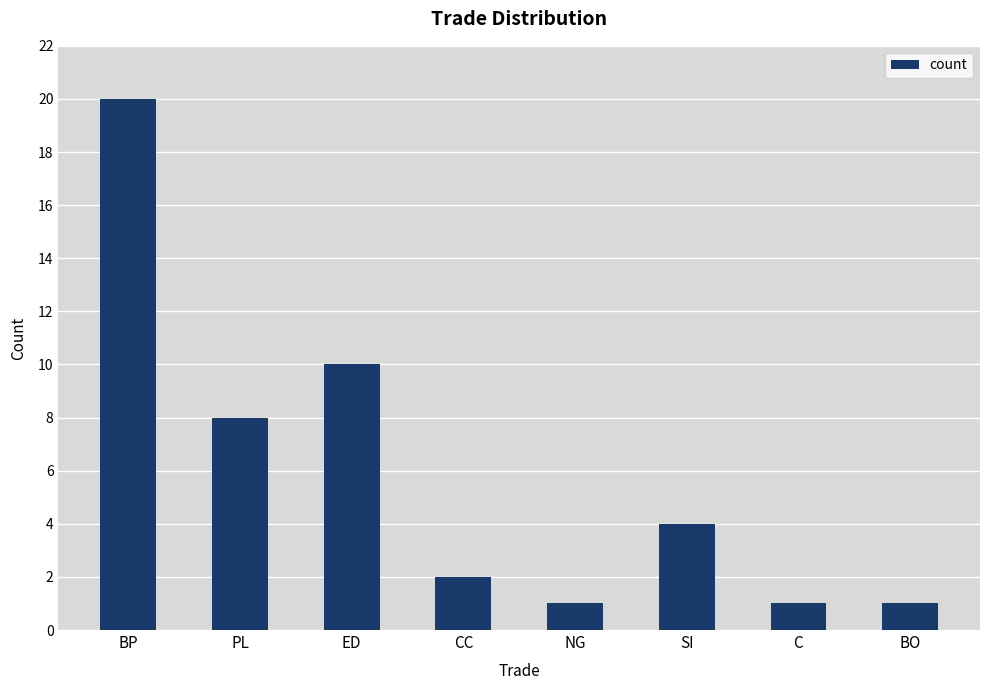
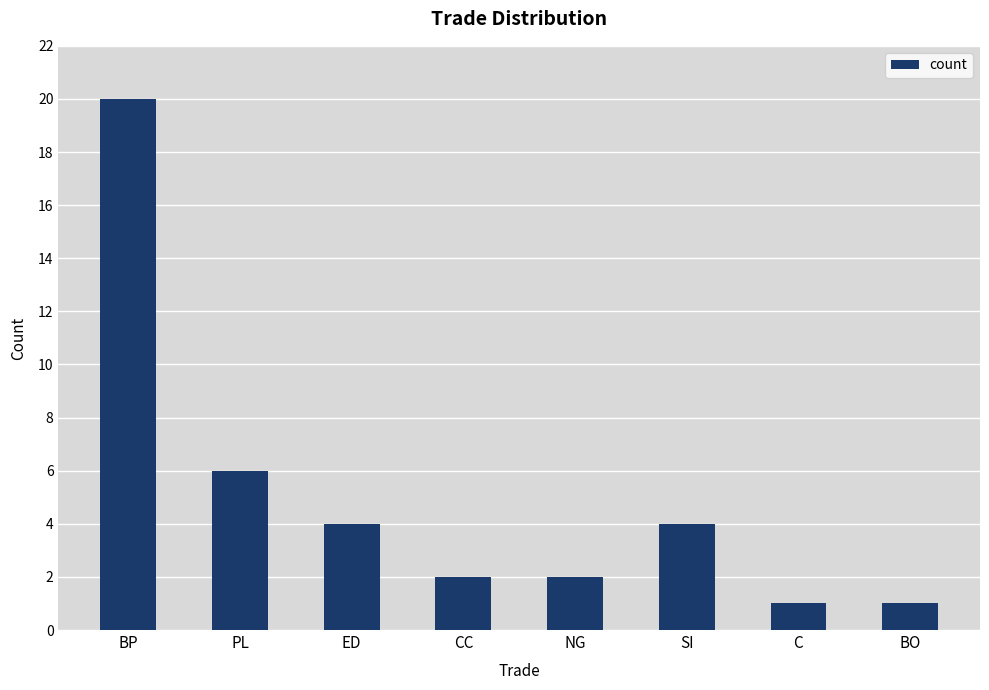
PL: 8 -> 6
ED: 10 -> 4
NG: 1 -> 2
